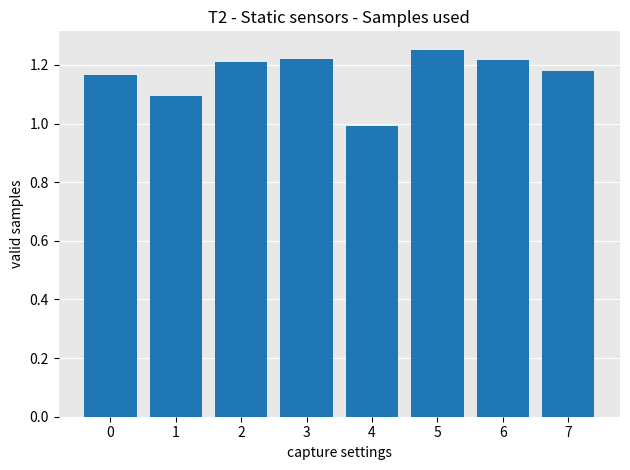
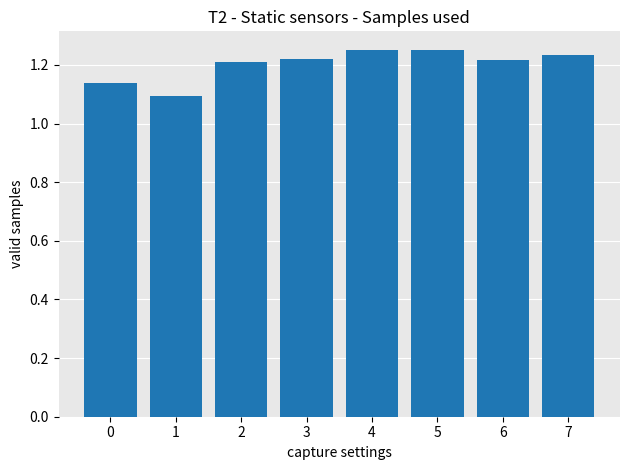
0: 1.17 -> 1.14
4: 0.99 -> 1.25
7: 1.18 -> 1.23
